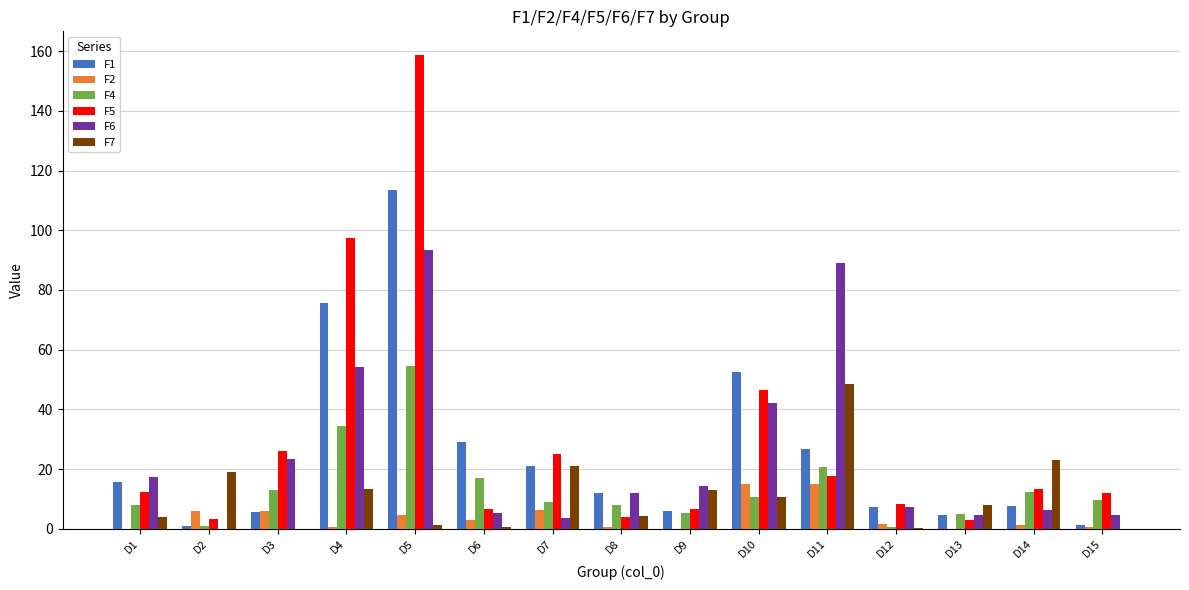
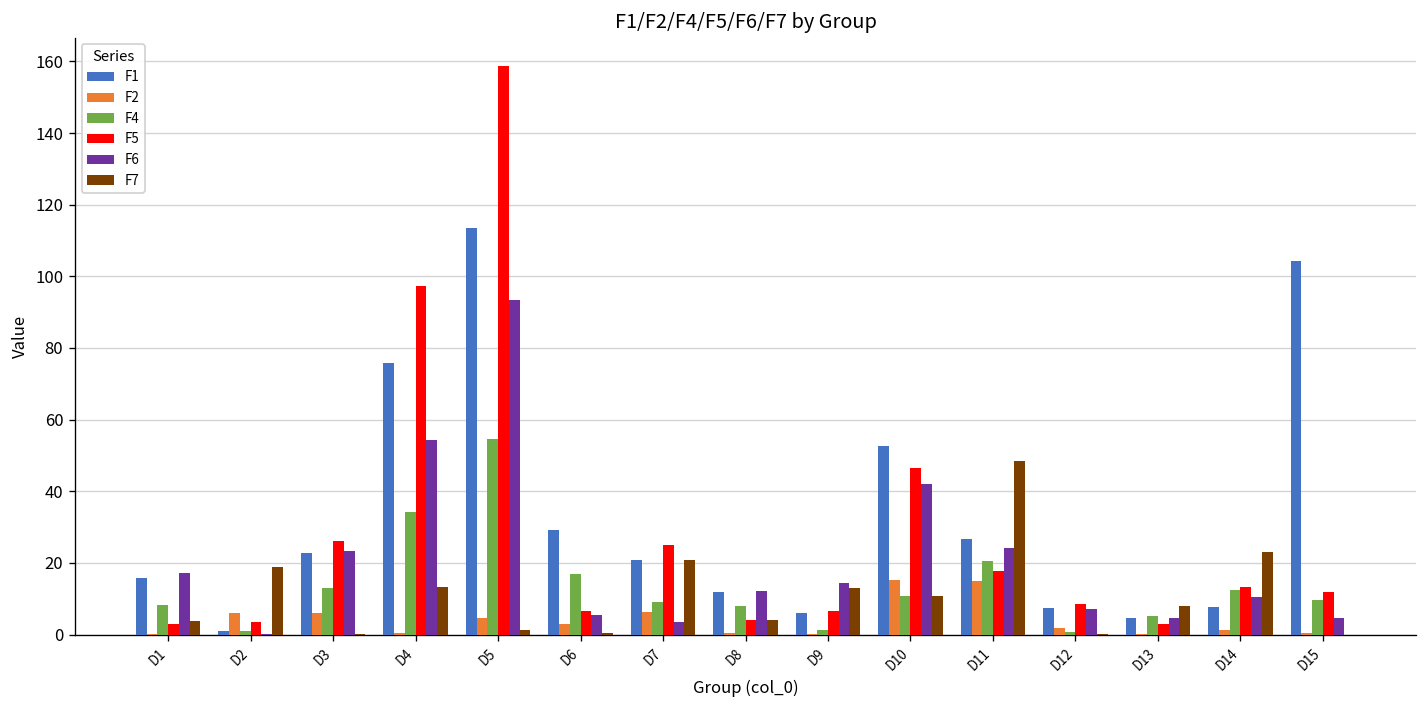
F5, D1: 12 -> 3
F1, D3: 6 -> 23
F4, D9: 5 -> 1
F6, D11: 89 -> 24
F6, D14: 6 -> 10
F1, D15: 1 -> 104
